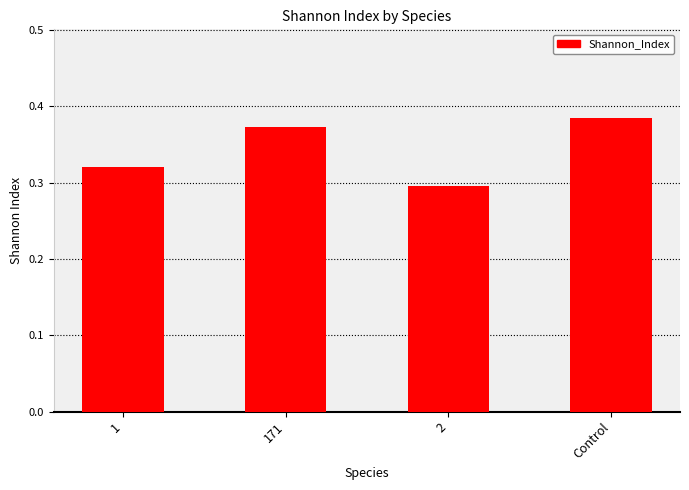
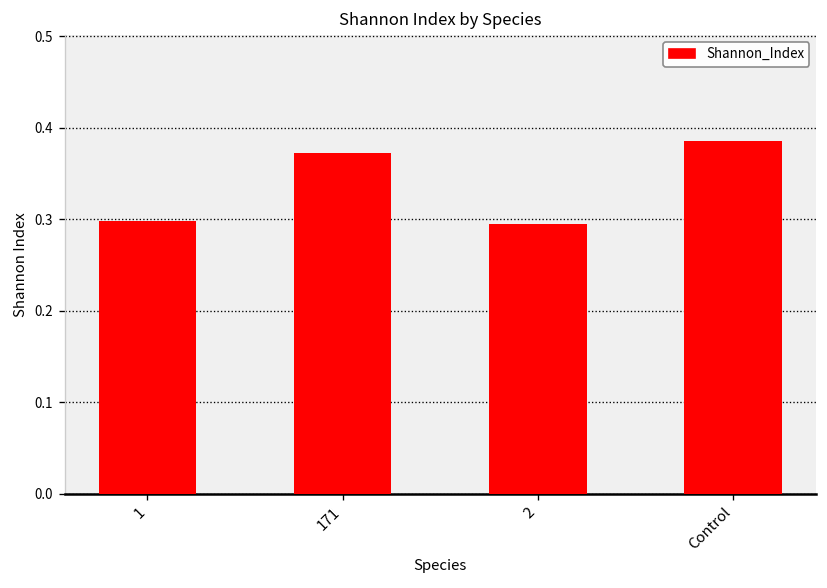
1: 0.32 -> 0.30
